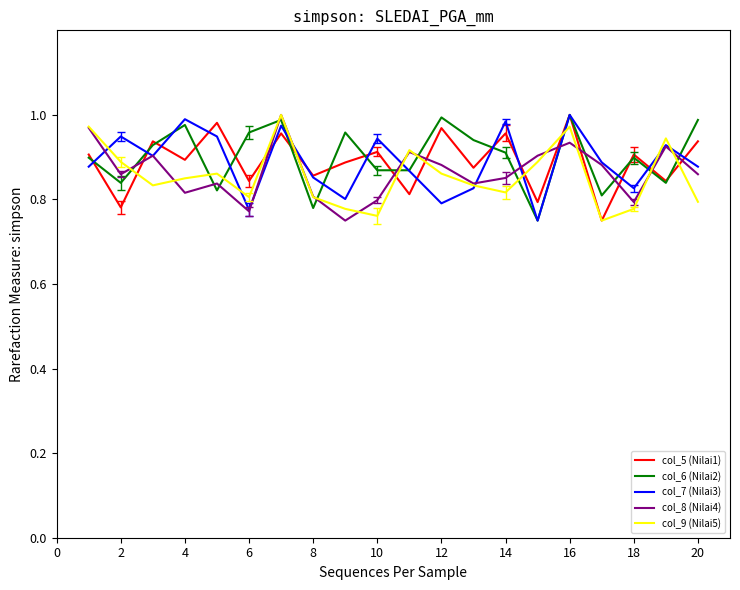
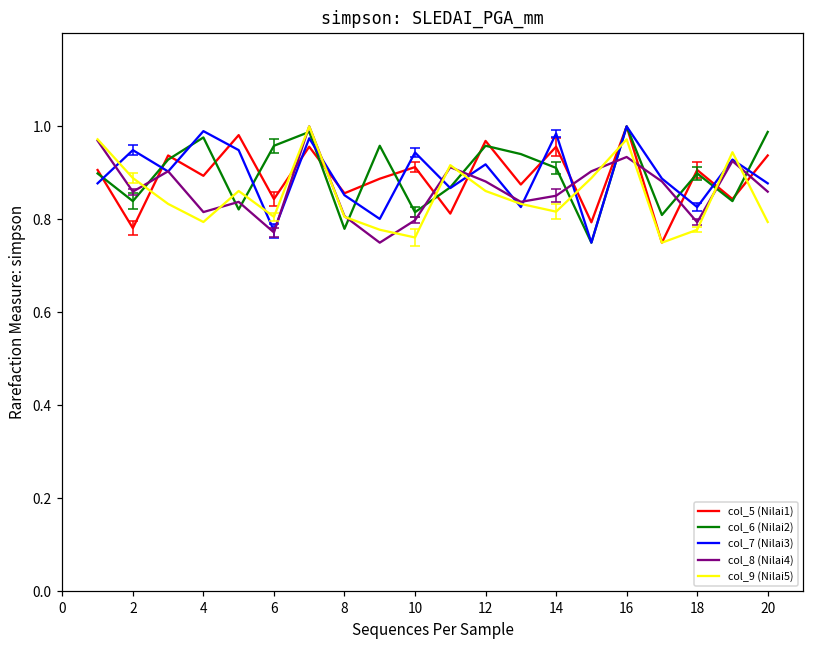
col_9 (Nilai5), 4: 0.85 -> 0.79
col_6 (Nilai2), 10: 0.87 -> 0.82
col_6 (Nilai2), 12: 0.99 -> 0.96
col_7 (Nilai3), 12: 0.79 -> 0.92
